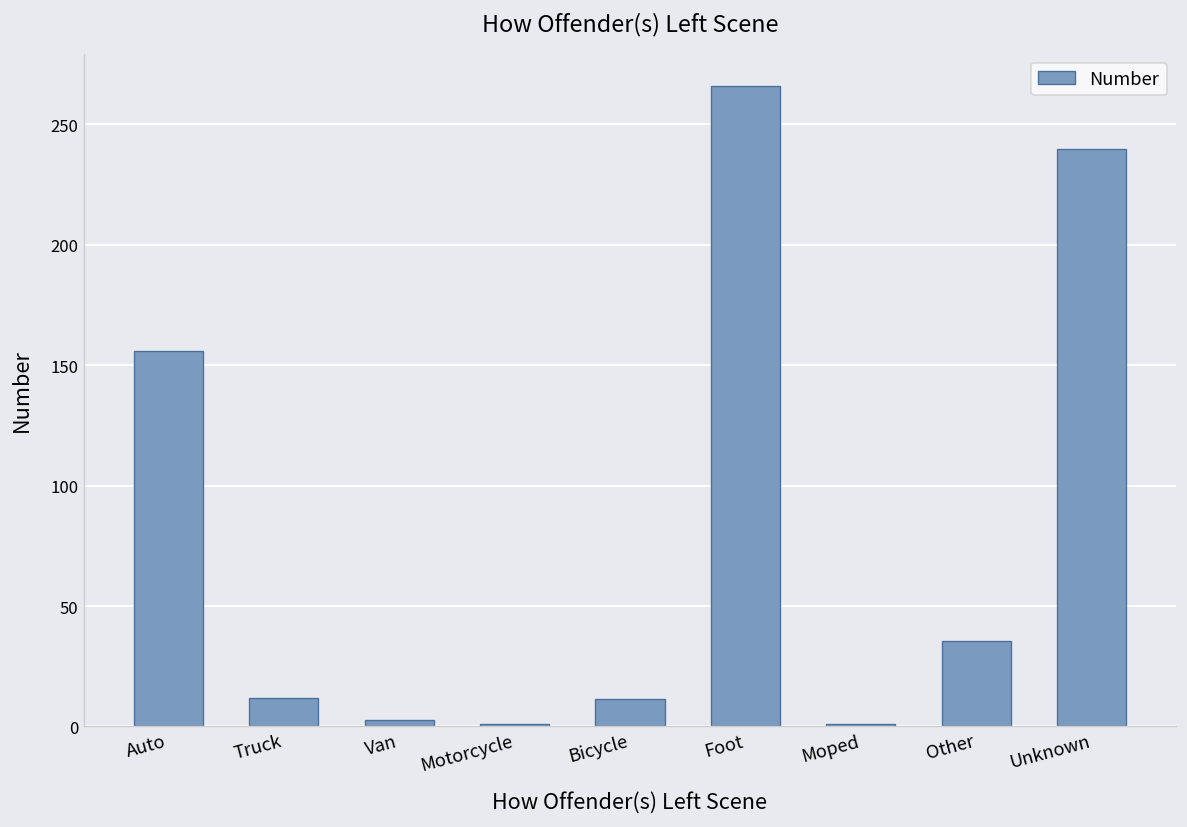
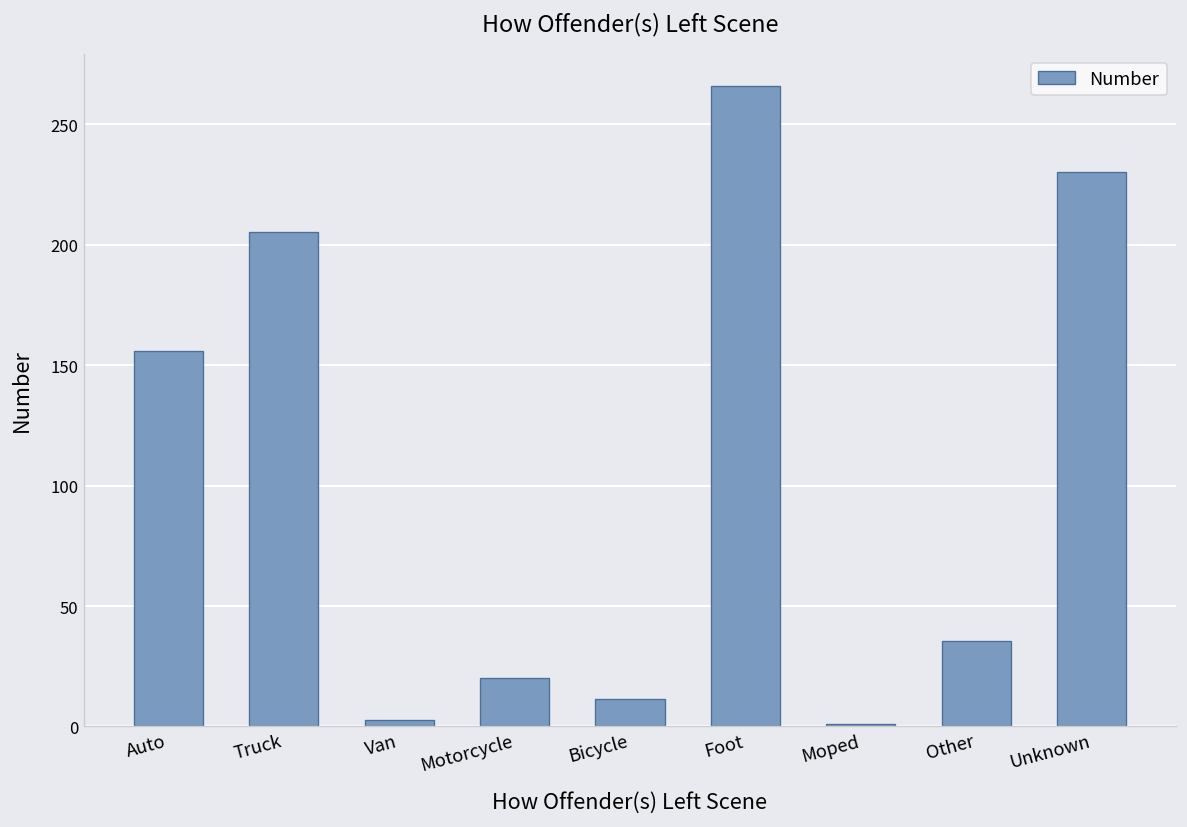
Truck: 12 -> 205
Motorcycle: 1 -> 20
Unknown: 240 -> 230
